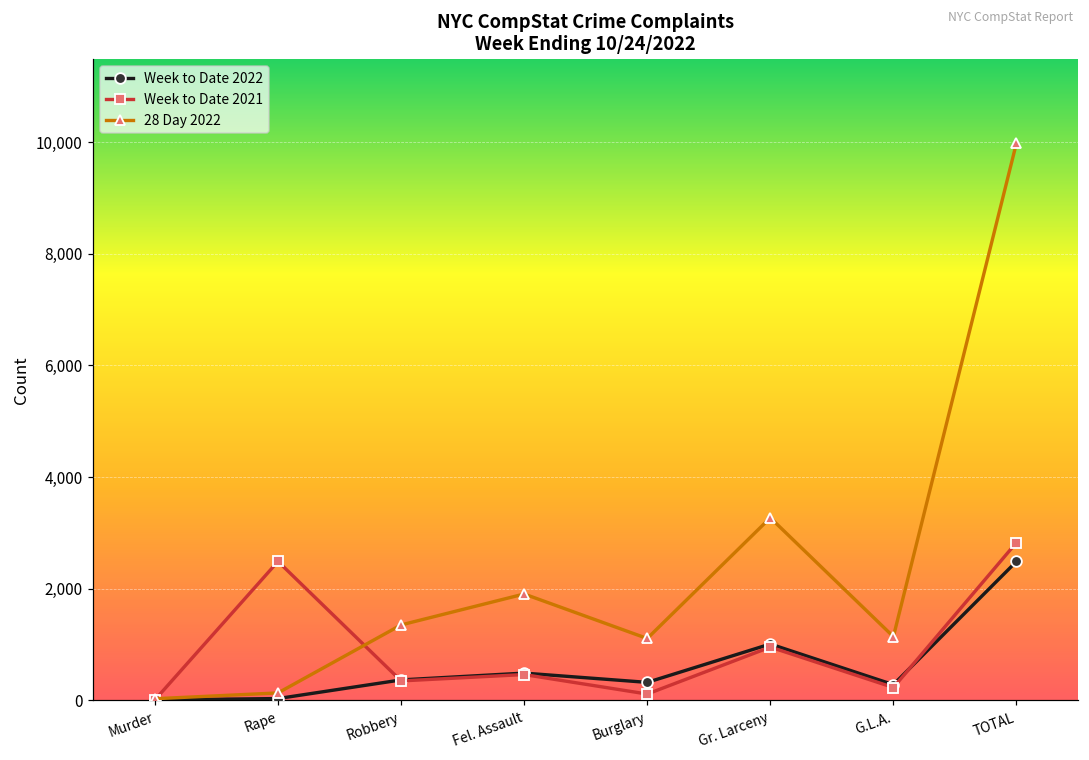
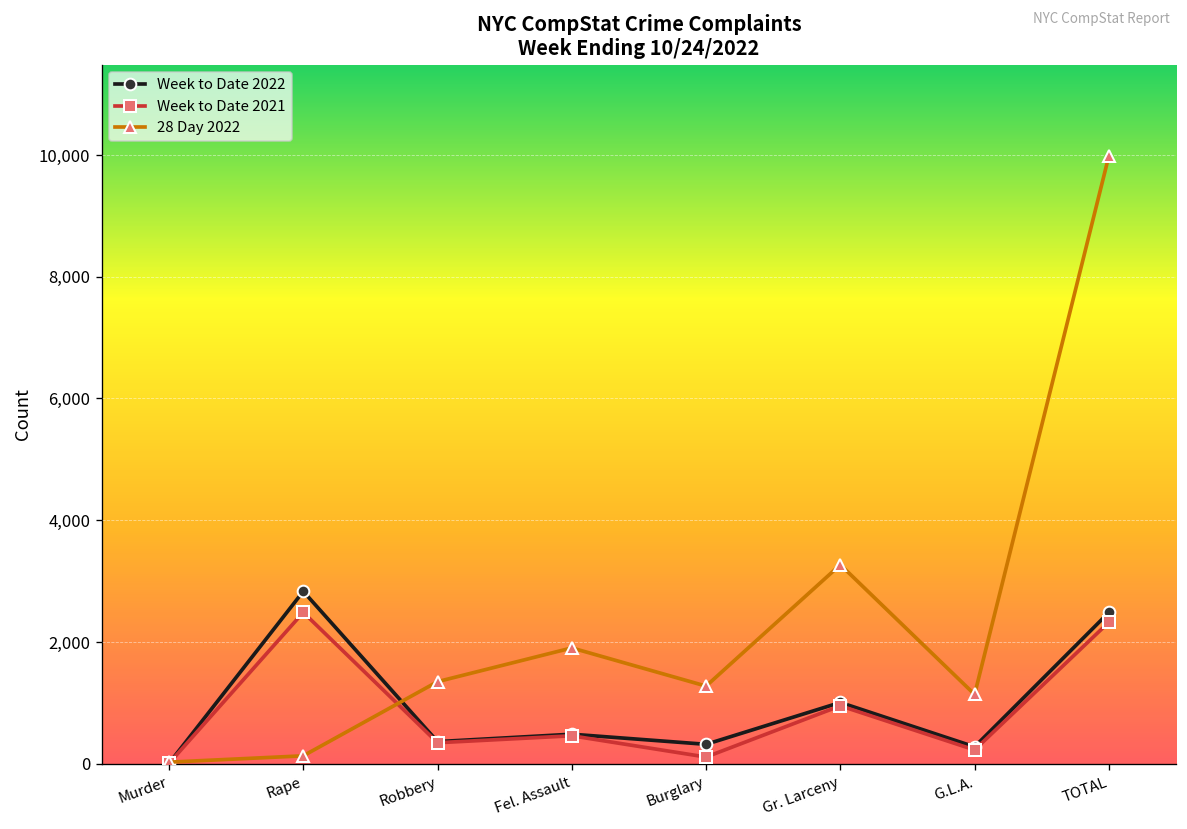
Week to Date 2022, Rape: 0 -> 2,800
28 Day 2022, Burglary: 1,100 -> 1,300
Week to Date 2021, TOTAL: 2,800 -> 2,300
